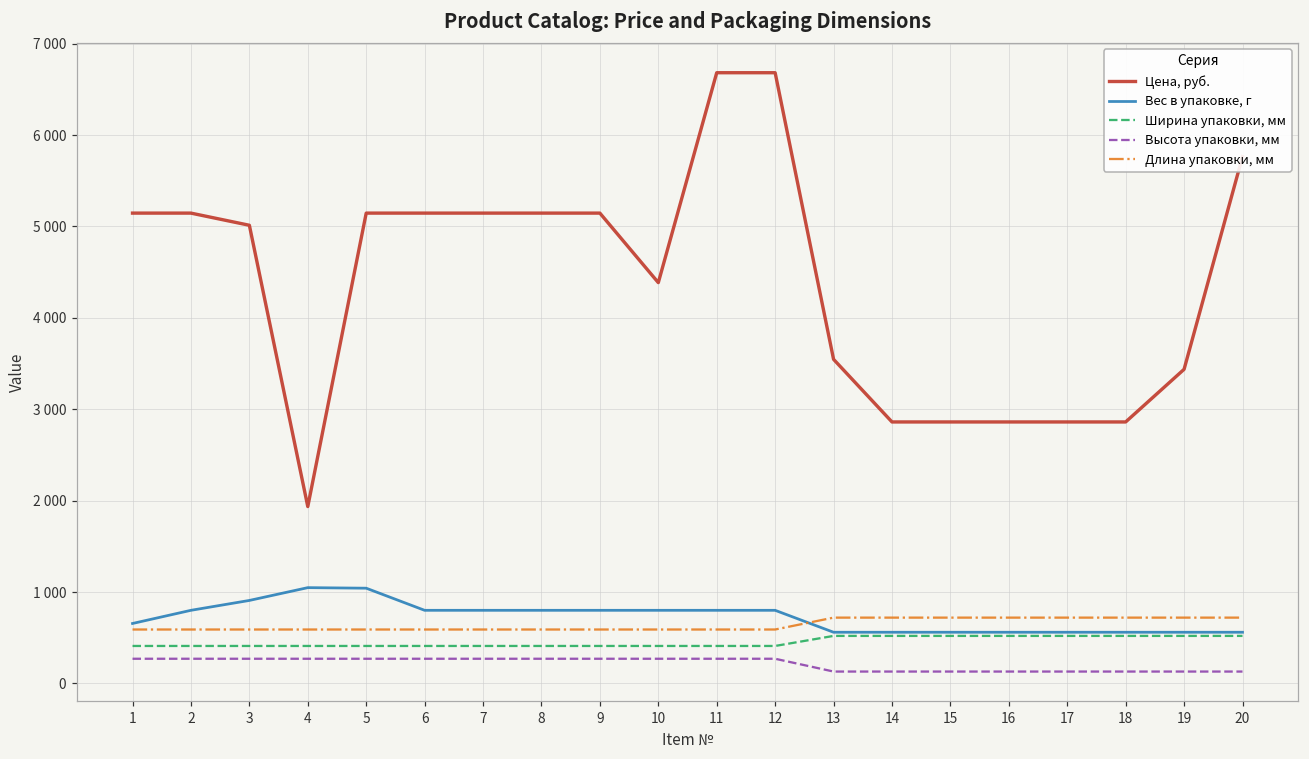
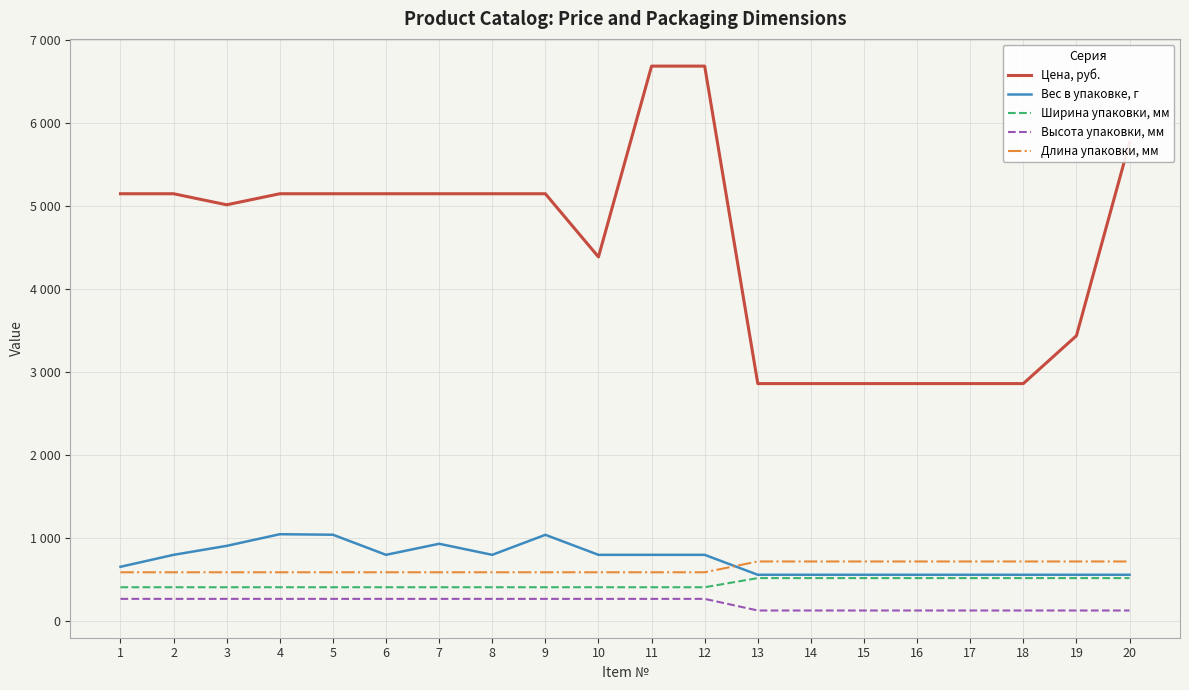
Цена, руб., 4: 1900 -> 5100
Вес в упаковке, г, 7: 800 -> 900
Вес в упаковке, г, 9: 800 -> 1000
Цена, руб., 13: 3500 -> 2900
